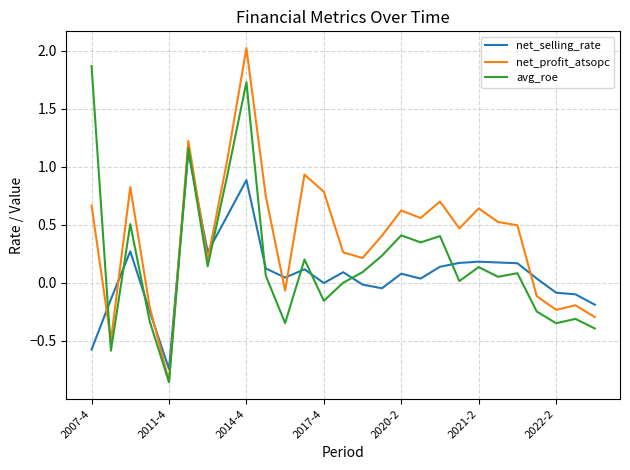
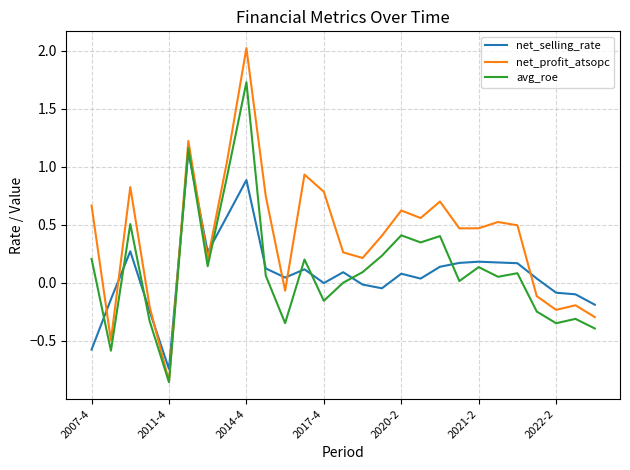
avg_roe, 2007-4: 1.87 -> 0.21
net_profit_atsopc, 2021-2: 0.64 -> 0.47
